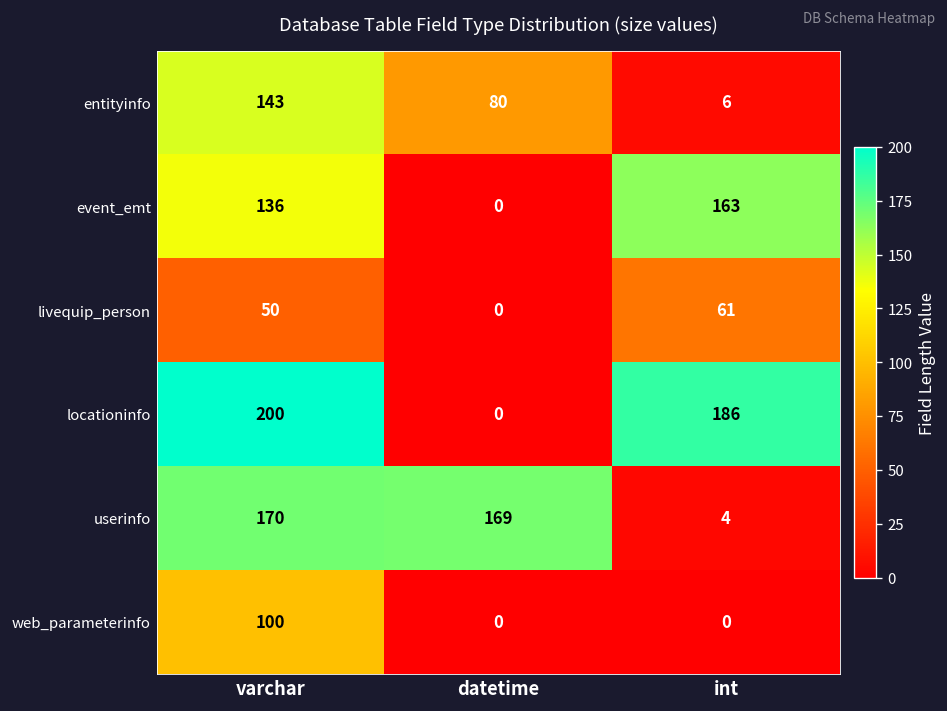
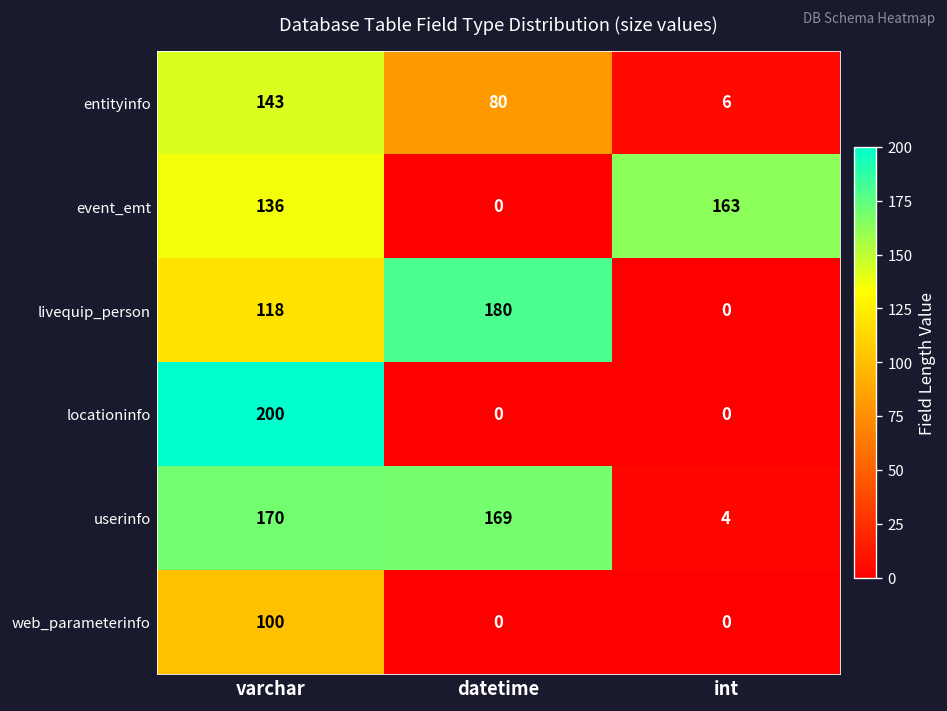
livequip_person, varchar: 50 -> 118
livequip_person, datetime: 0 -> 180
livequip_person, int: 61 -> 0
locationinfo, int: 186 -> 0
